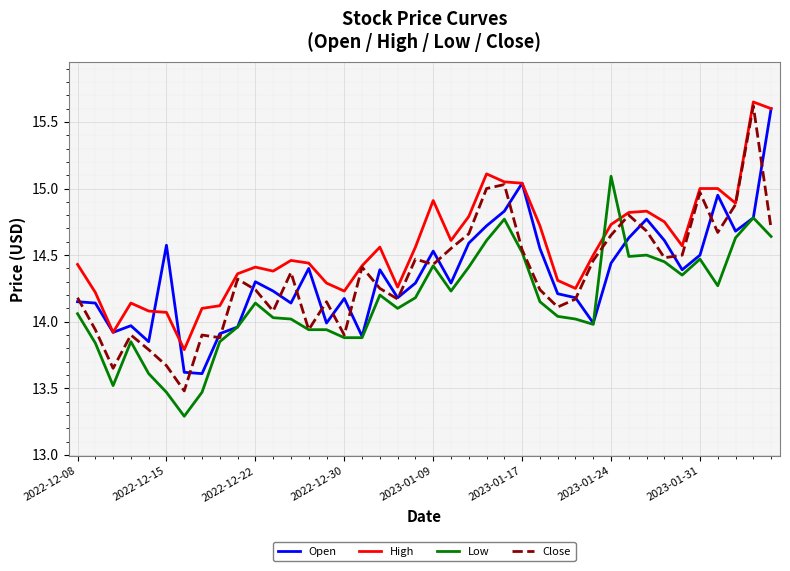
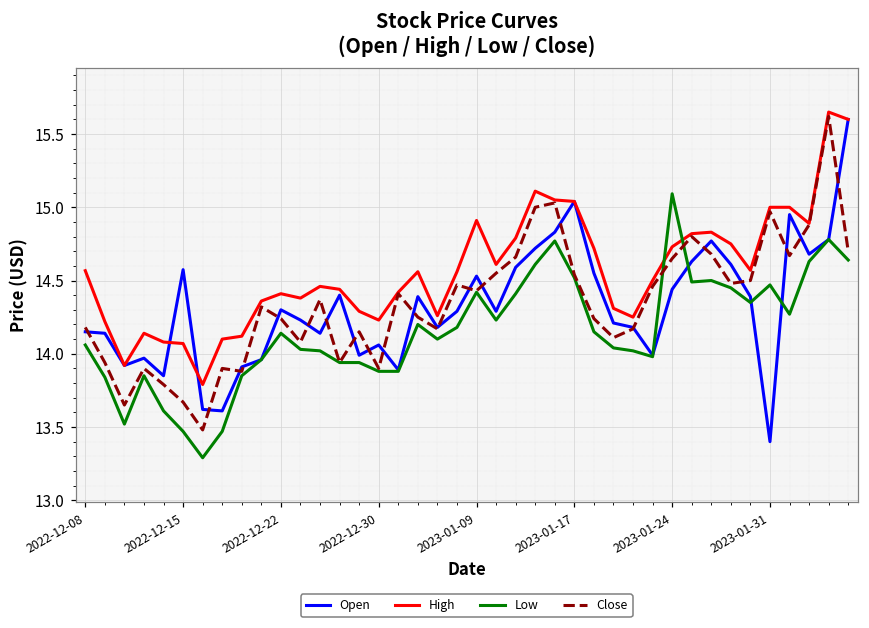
High, 2022-12-08: 14.43 -> 14.57
Open, 2022-12-30: 14.17 -> 14.06
Open, 2023-01-31: 14.5 -> 13.4
